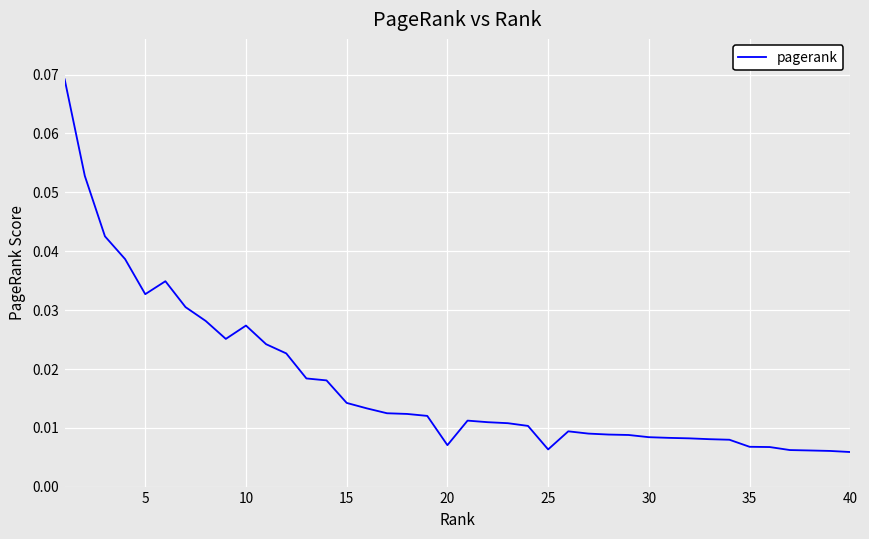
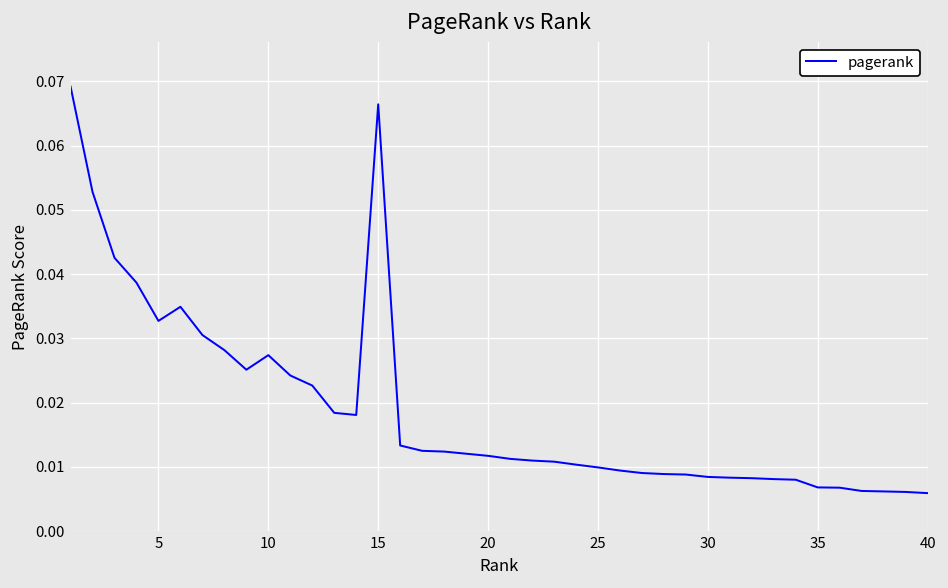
15: 0.014 -> 0.066
20: 0.007 -> 0.012
25: 0.006 -> 0.010
